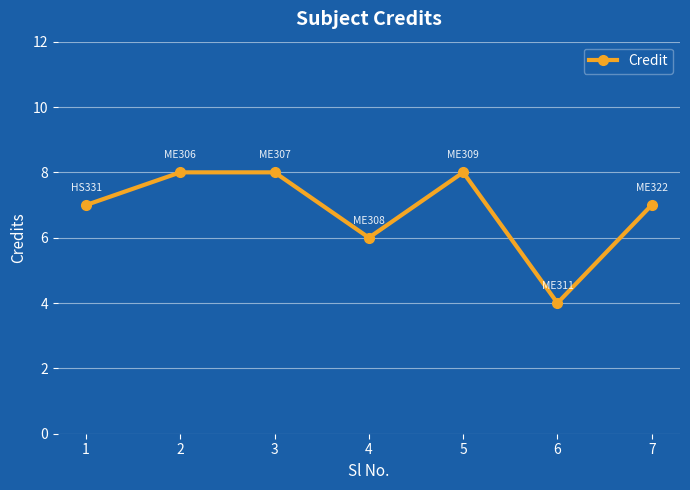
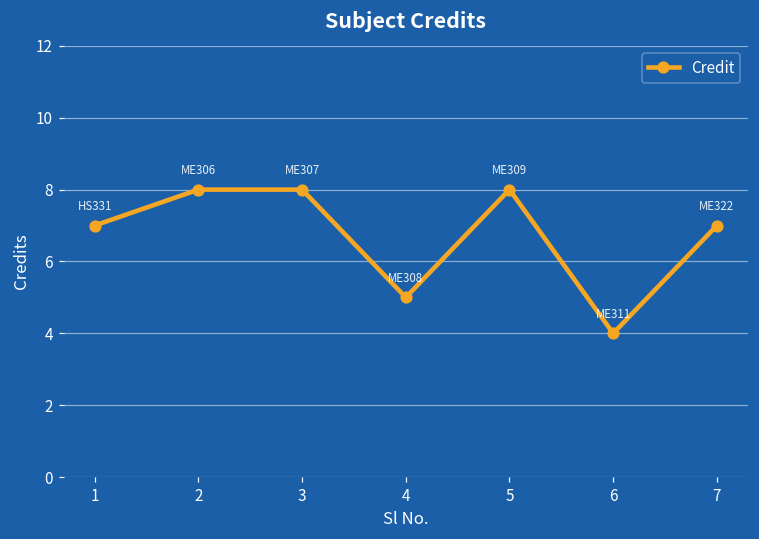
4: 6 -> 5
